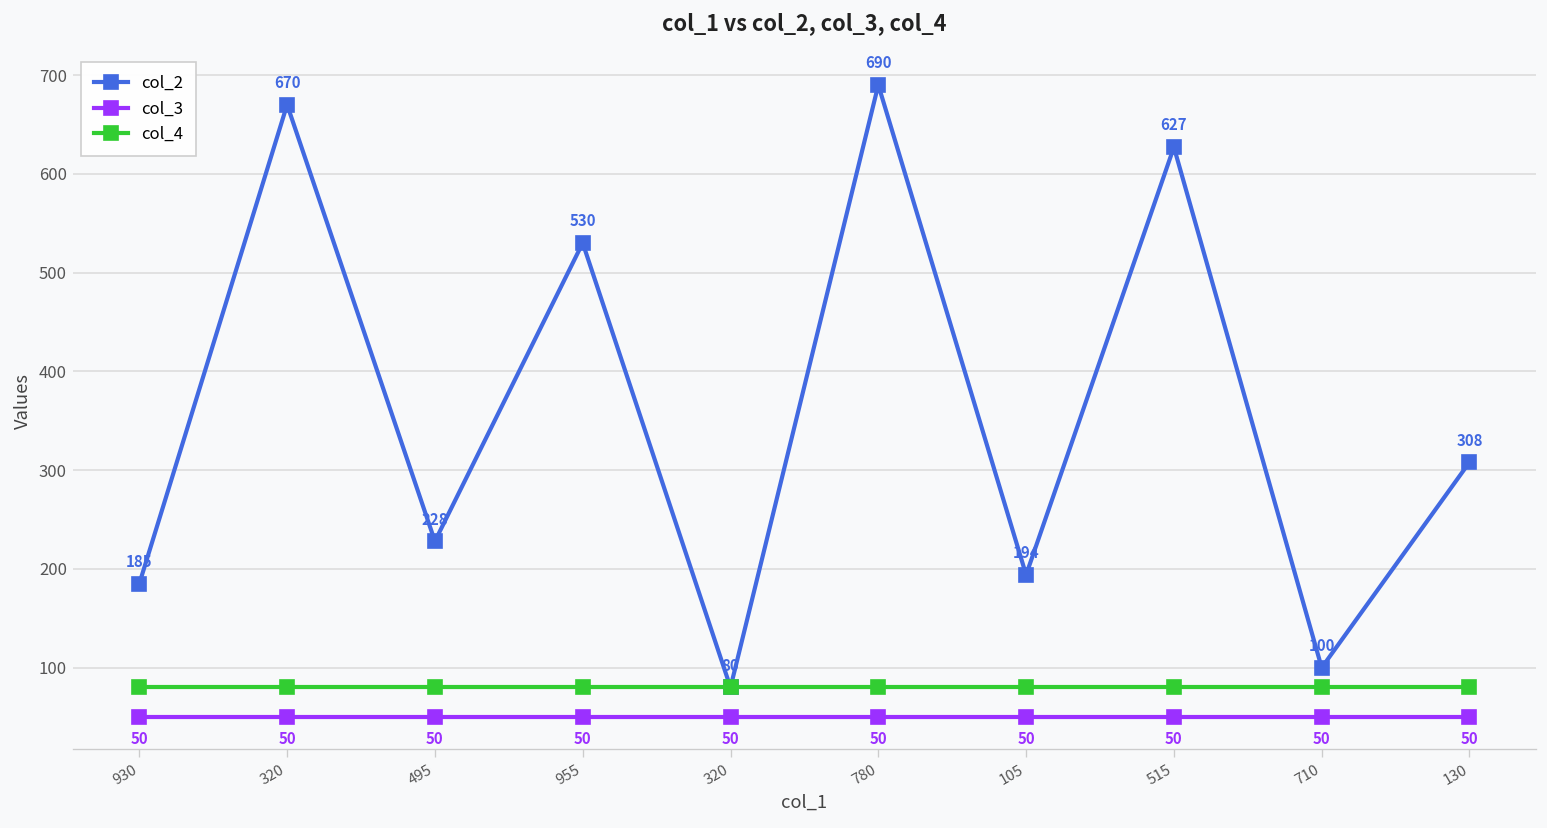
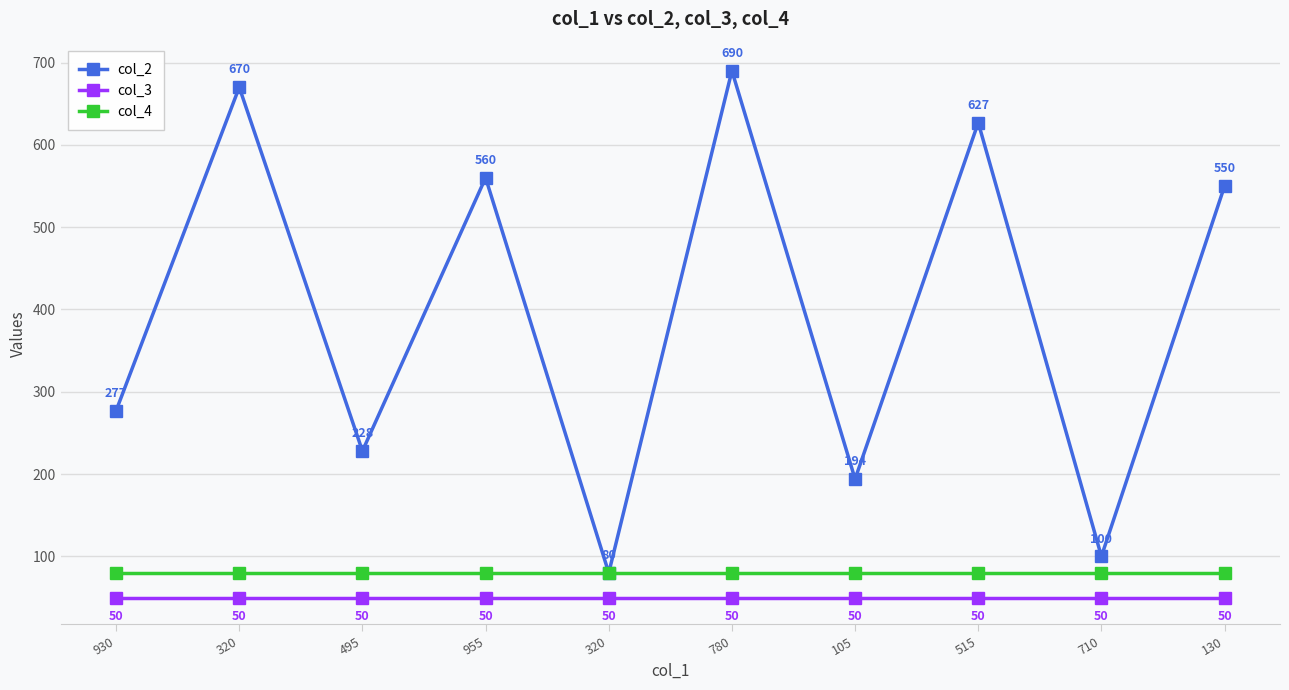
col_2, 930: 185 -> 277
col_2, 955: 530 -> 560
col_2, 130: 308 -> 550
